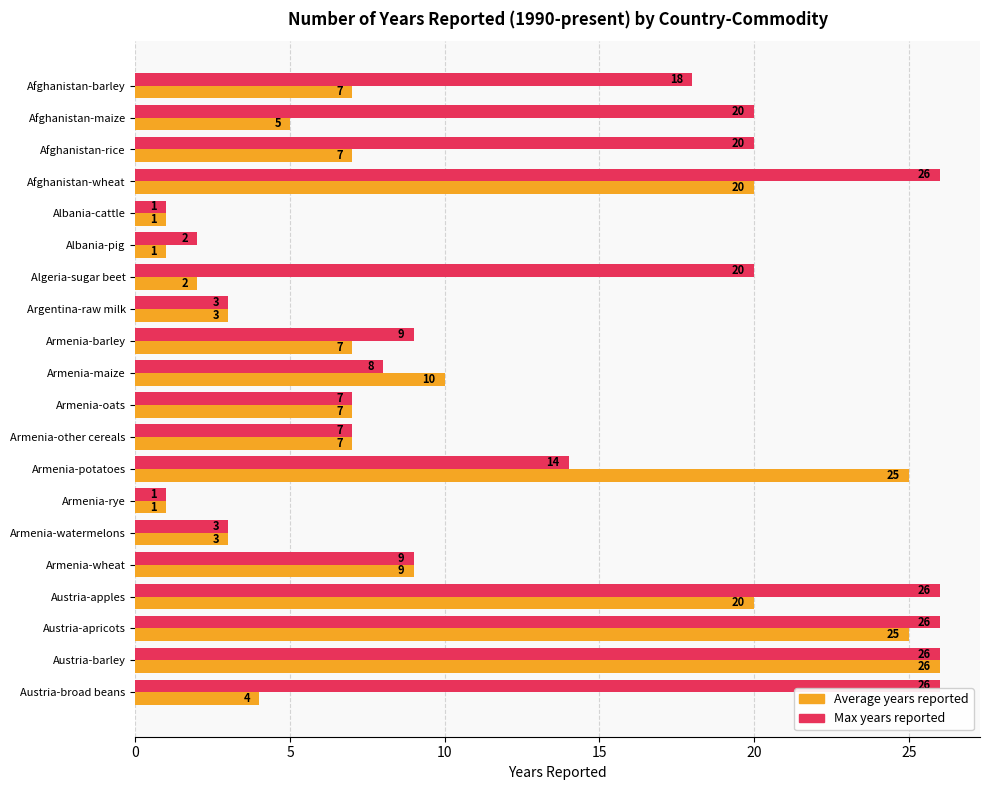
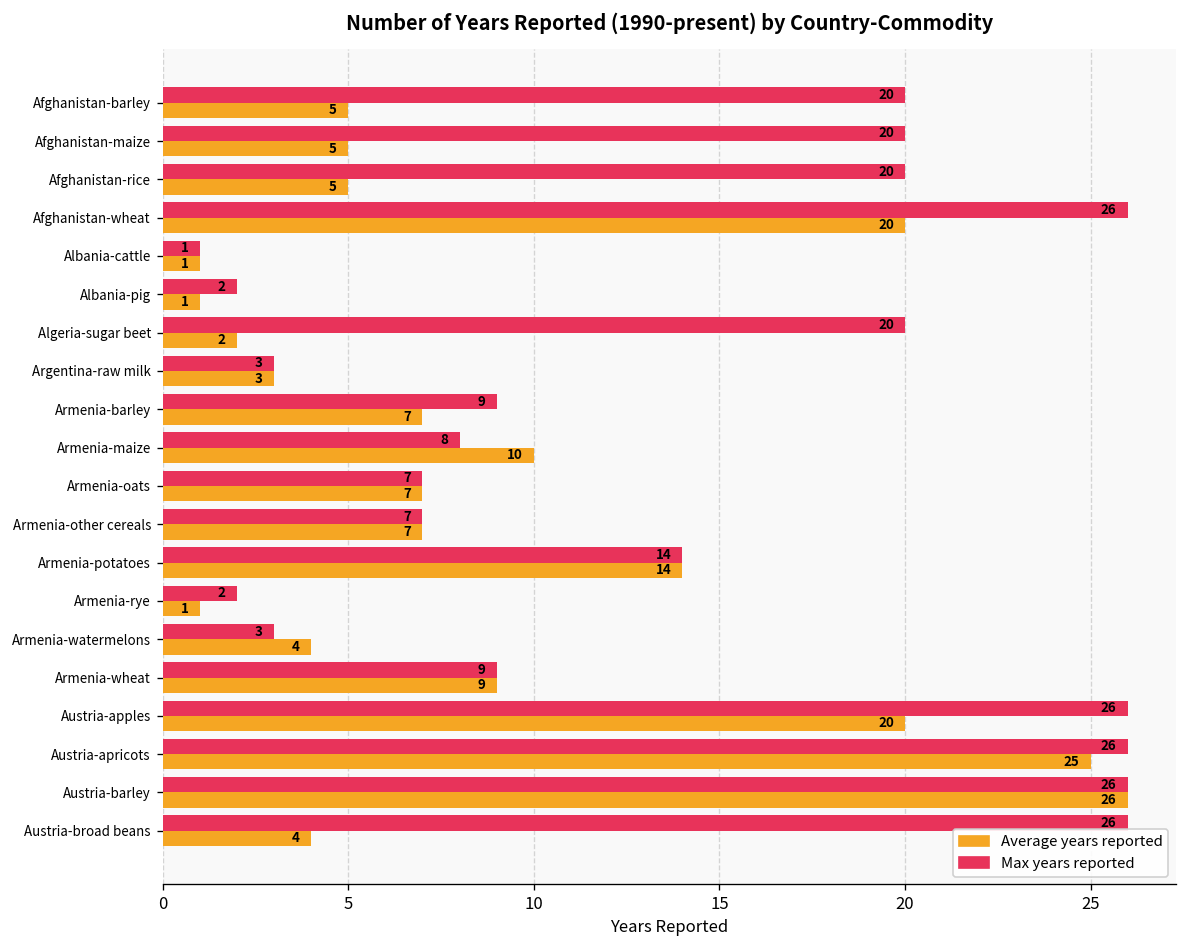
Max years reported, Afghanistan-barley: 18 -> 20
Average years reported, Afghanistan-barley: 7 -> 5
Average years reported, Afghanistan-rice: 7 -> 5
Average years reported, Armenia-potatoes: 25 -> 14
Max years reported, Armenia-rye: 1 -> 2
Average years reported, Armenia-watermelons: 3 -> 4
